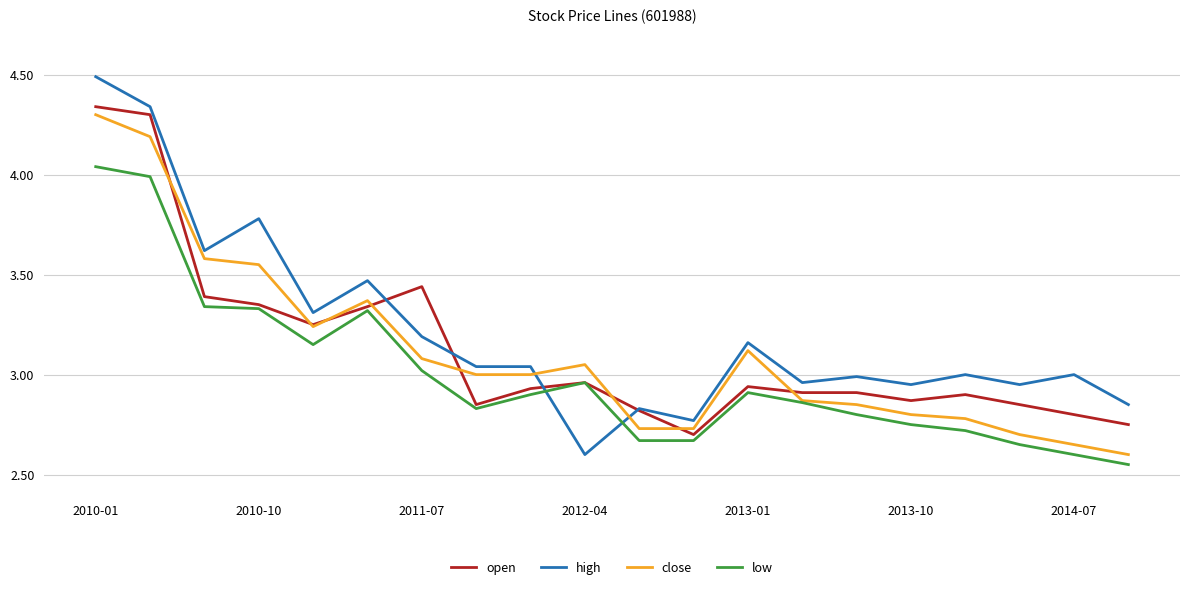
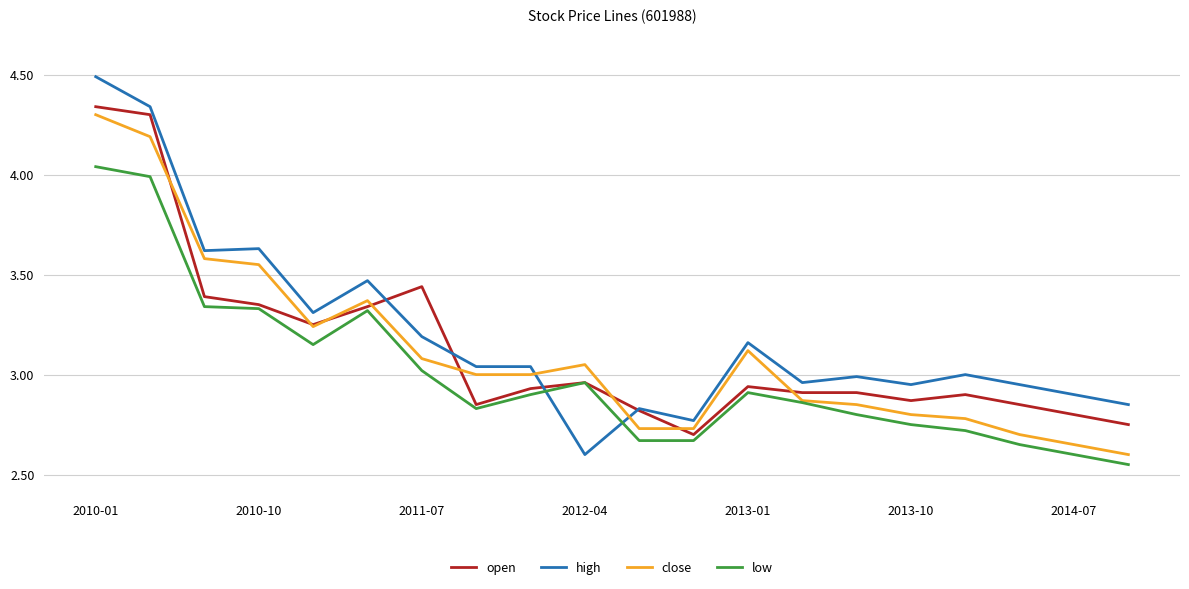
high, 2010-10: 3.78 -> 3.63
high, 2014-07: 3.0 -> 2.9
